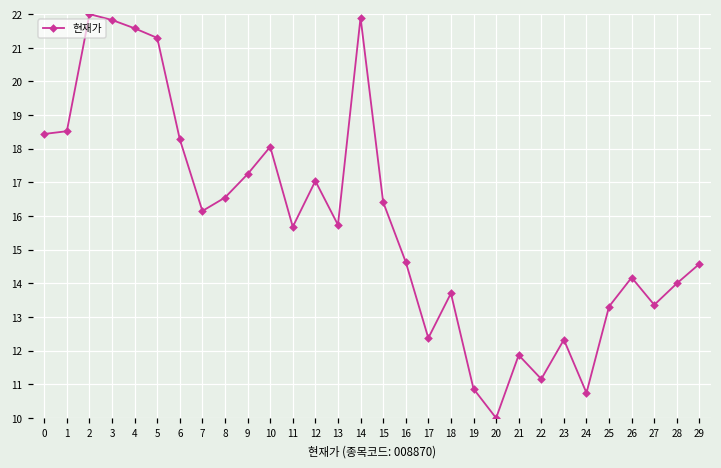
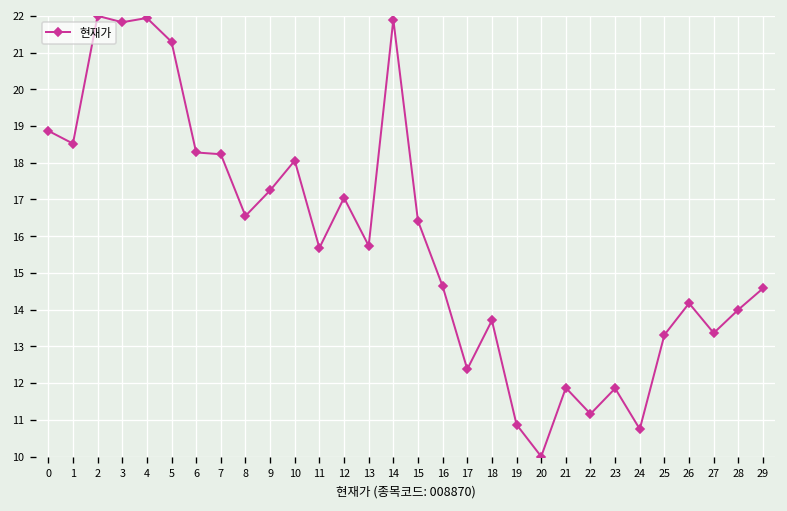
0: 18.4 -> 18.9
4: 21.6 -> 21.9
7: 16.2 -> 18.2
23: 12.3 -> 11.9
